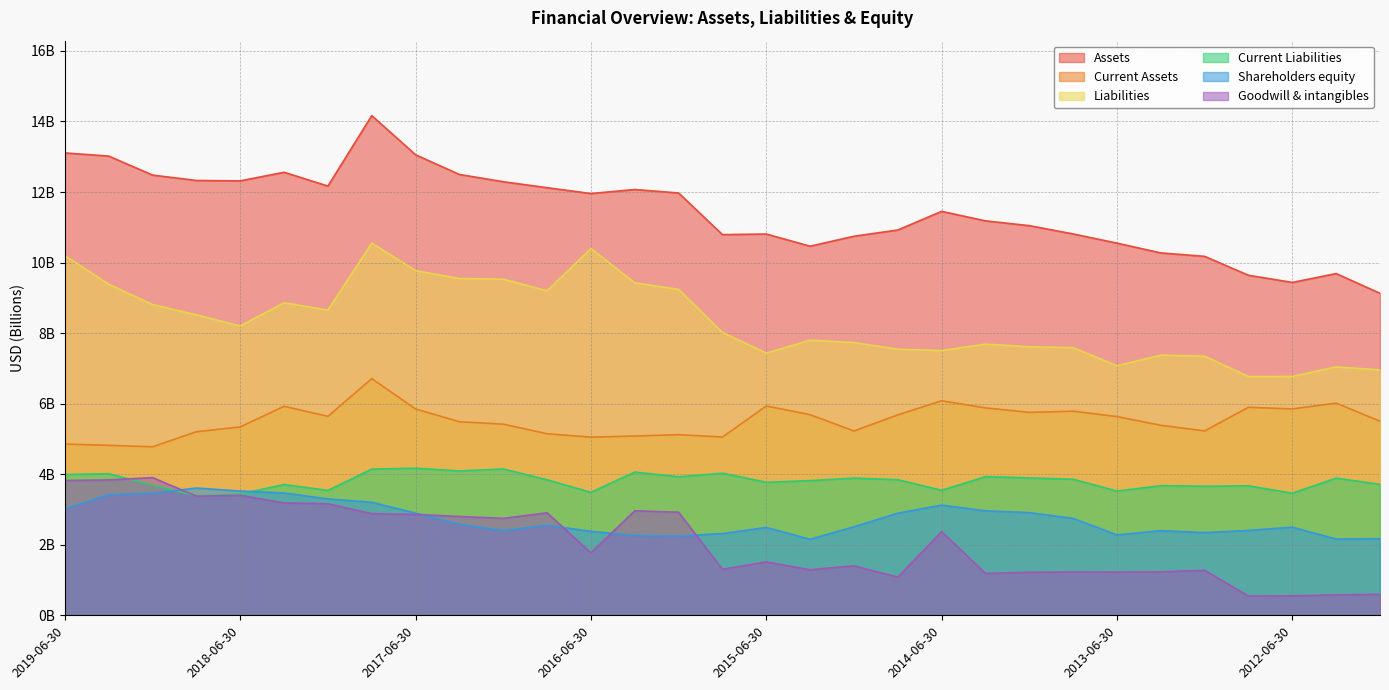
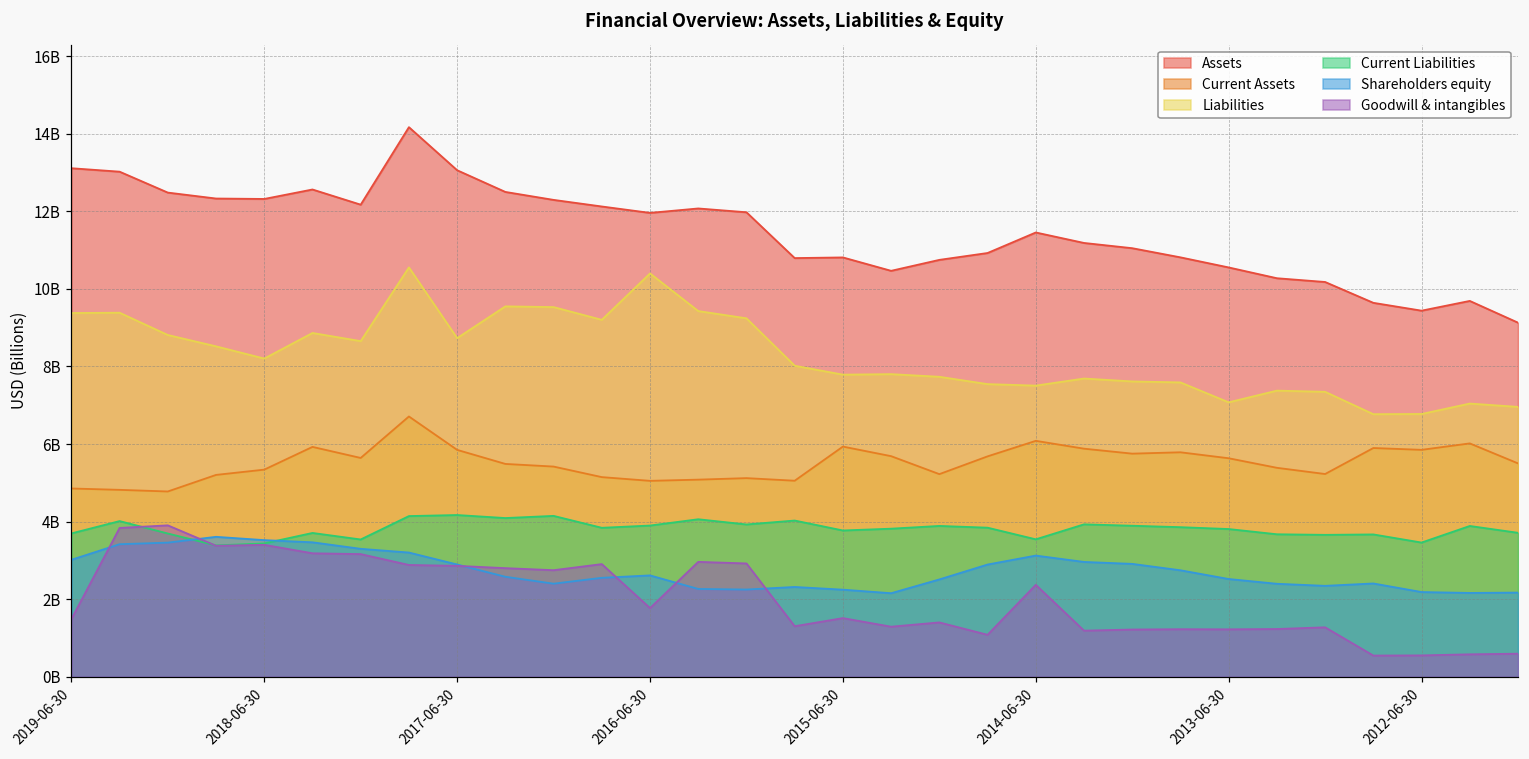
Liabilities, 2019-06-30: 10200000000 -> 9400000000
Current Liabilities, 2019-06-30: 4000000000 -> 3700000000
Goodwill & intangibles, 2019-06-30: 3800000000 -> 1500000000
Liabilities, 2017-06-30: 9800000000 -> 8700000000
Current Liabilities, 2016-06-30: 3500000000 -> 3900000000
Shareholders equity, 2016-06-30: 2400000000 -> 2600000000
Liabilities, 2015-06-30: 7400000000 -> 7800000000
Shareholders equity, 2015-06-30: 2500000000 -> 2200000000
Current Liabilities, 2013-06-30: 3500000000 -> 3800000000
Shareholders equity, 2013-06-30: 2300000000 -> 2500000000
Shareholders equity, 2012-06-30: 2500000000 -> 2200000000
